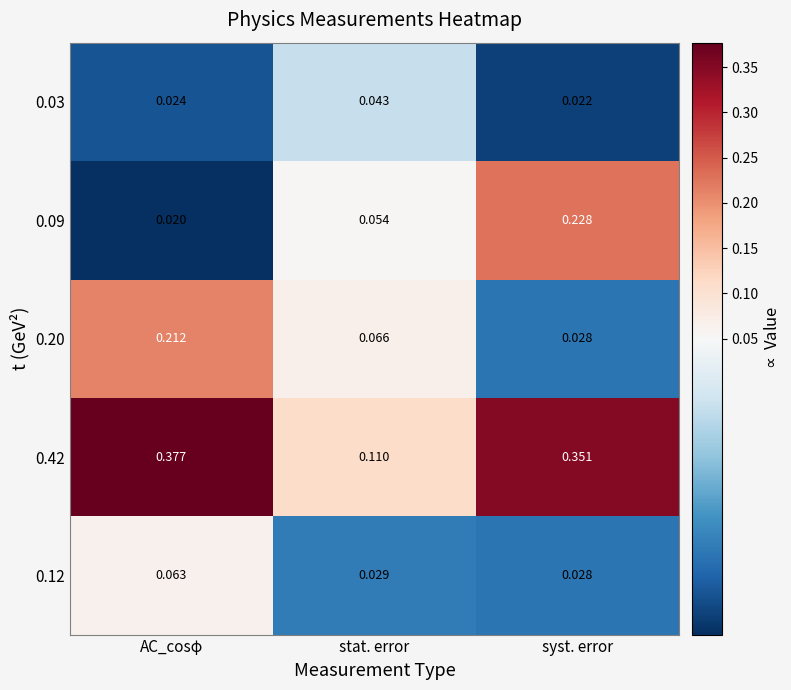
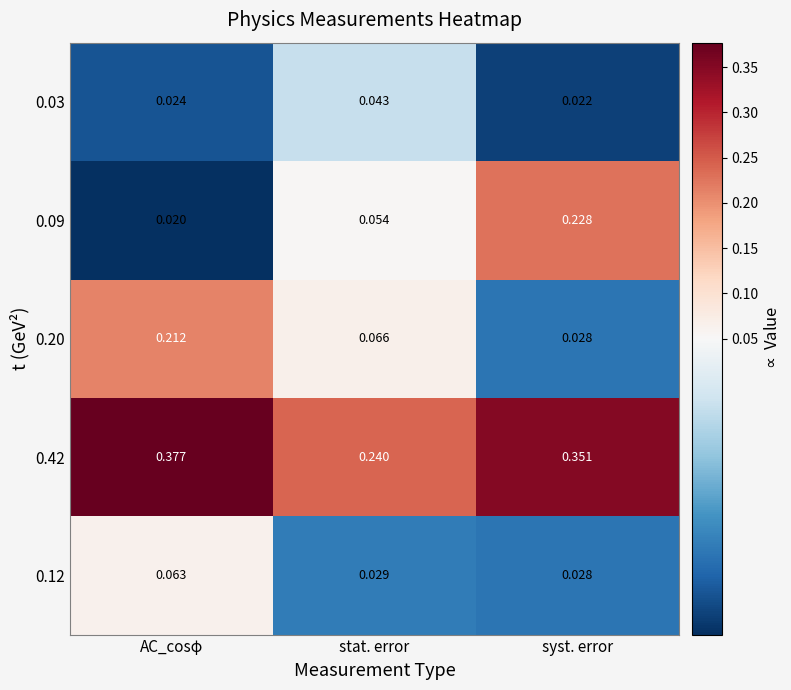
0.42, stat. error: 0.110 -> 0.240
